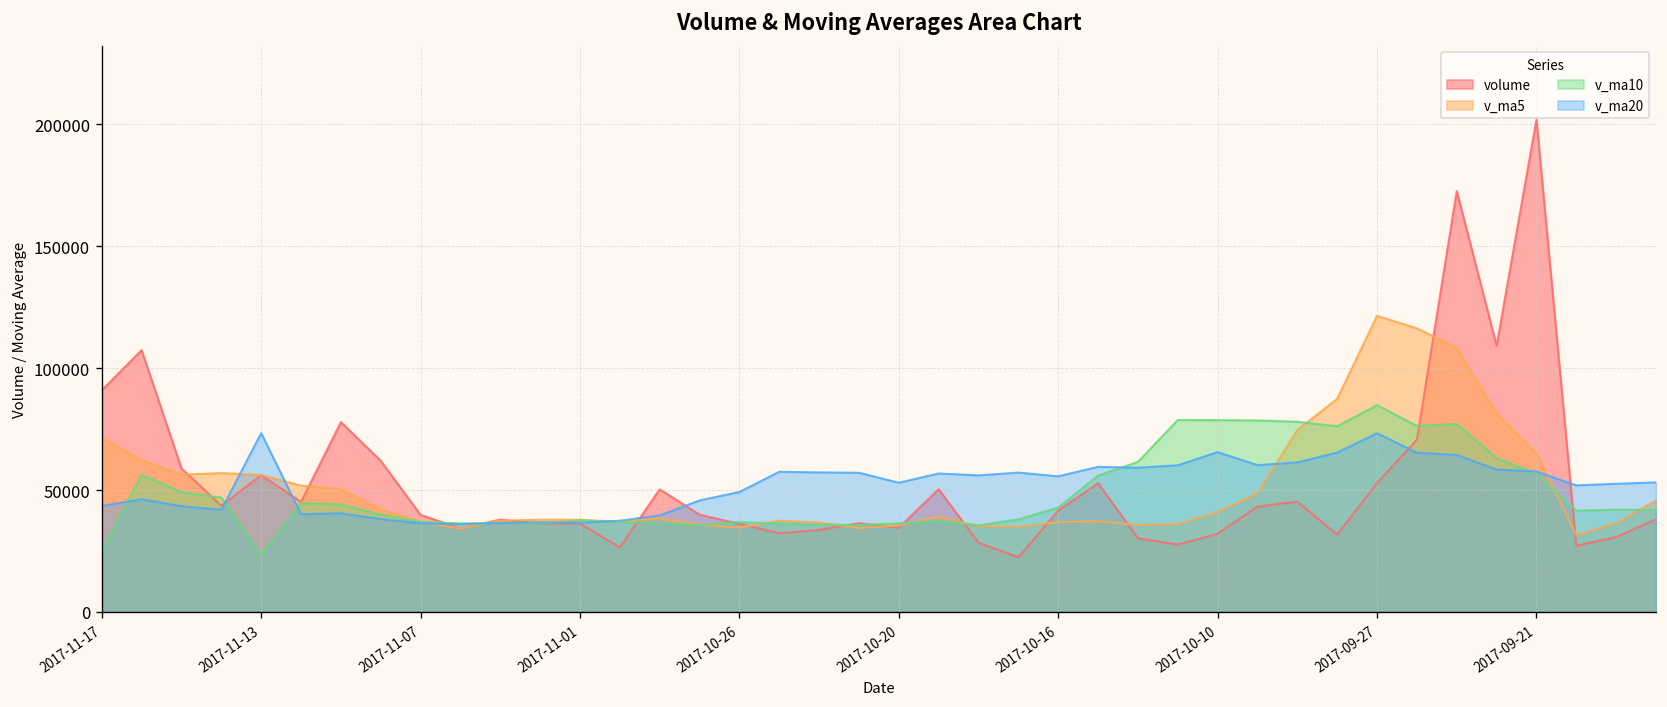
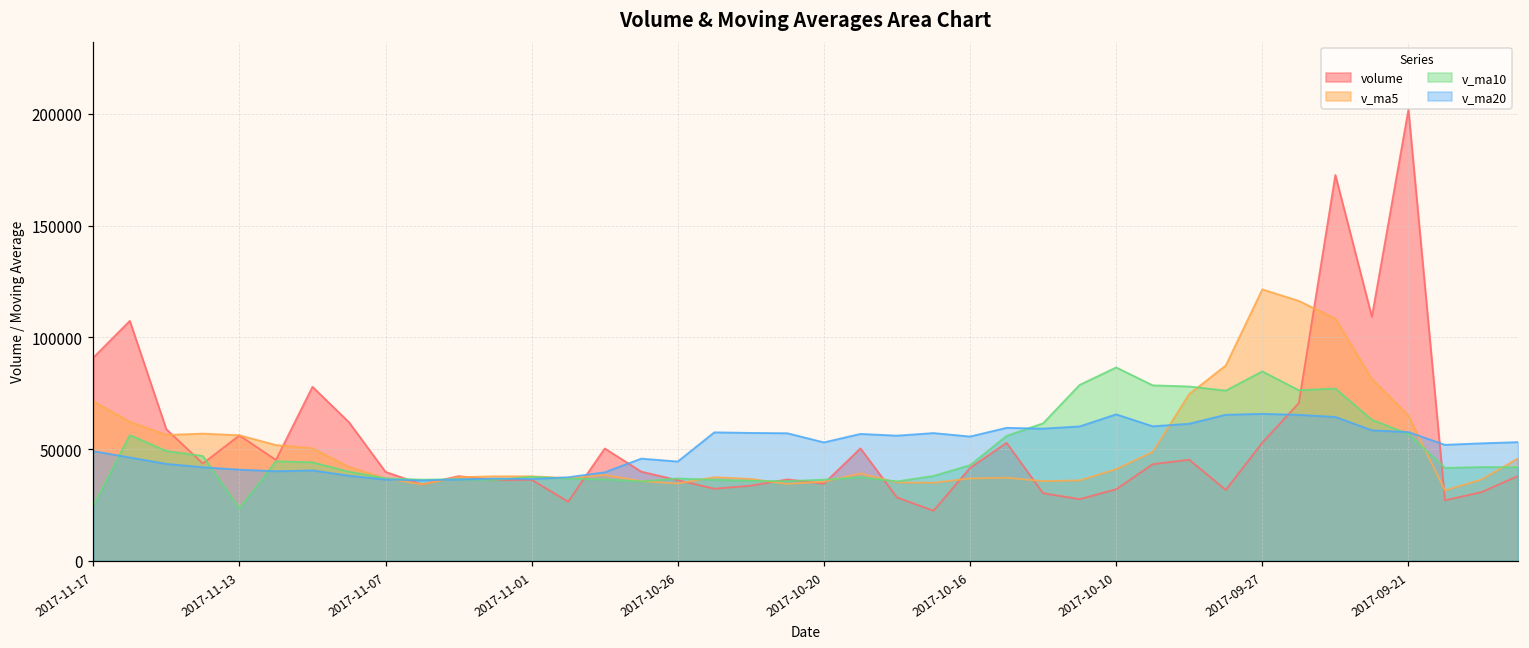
v_ma20, 2017-11-17: 43000 -> 49000
v_ma20, 2017-11-13: 73000 -> 41000
v_ma20, 2017-10-26: 49000 -> 44000
v_ma10, 2017-10-10: 79000 -> 87000
v_ma20, 2017-09-27: 73000 -> 66000
